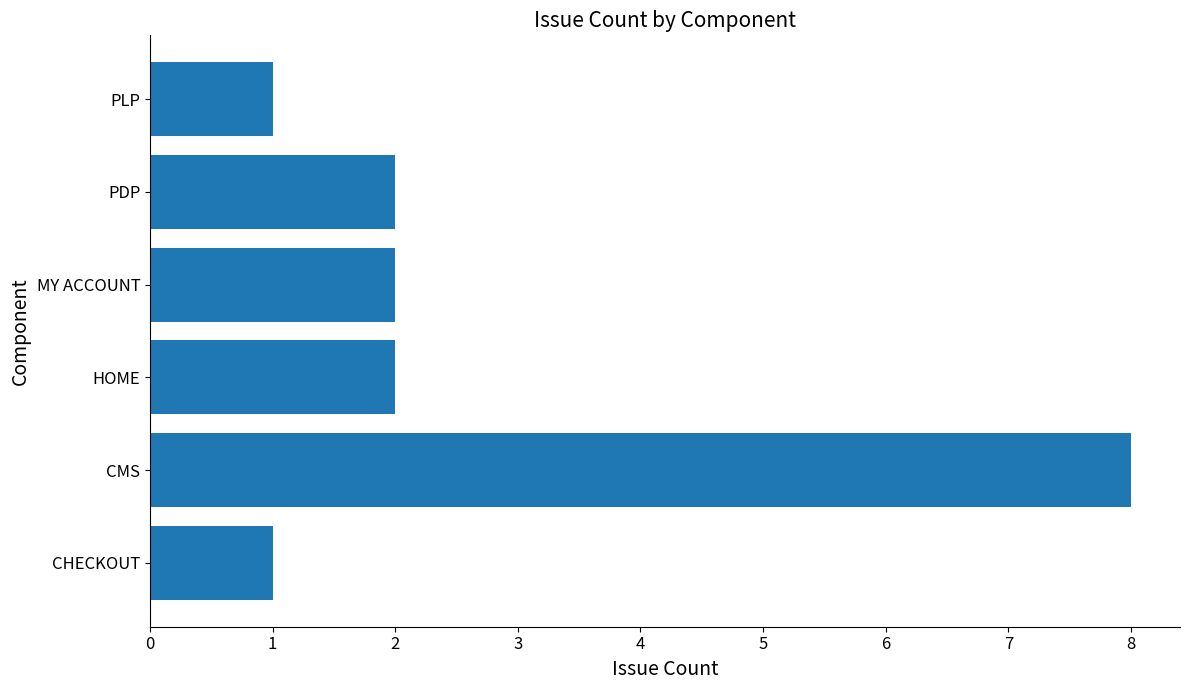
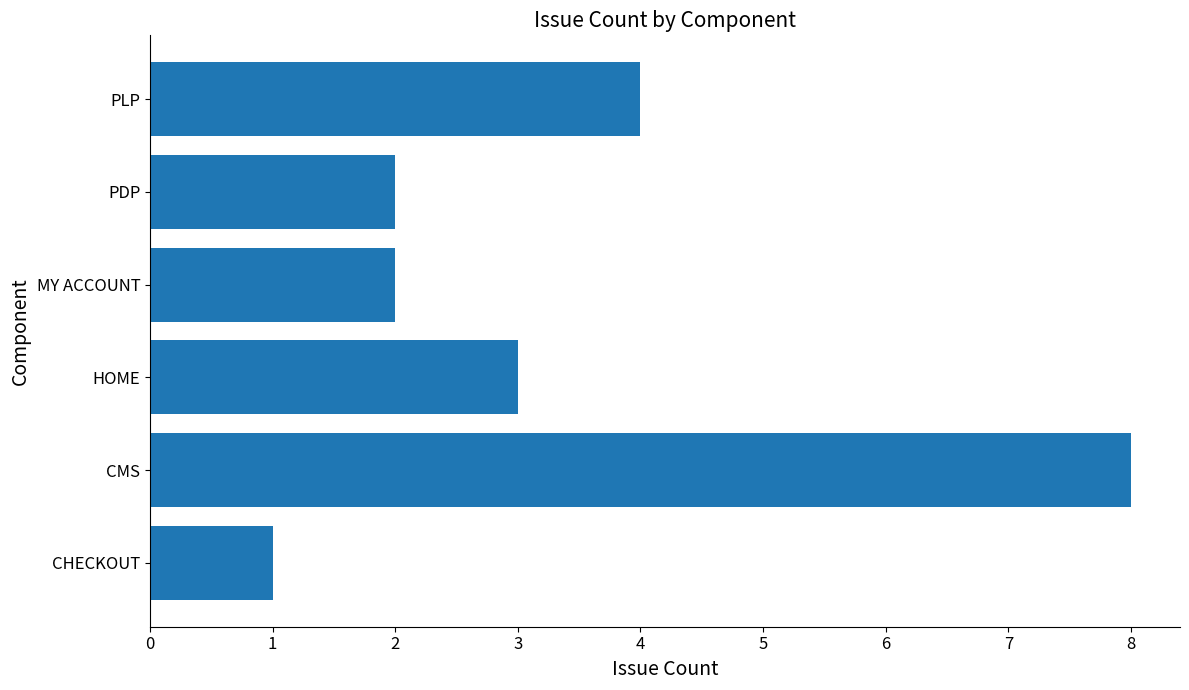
PLP: 1 -> 4
HOME: 2 -> 3
